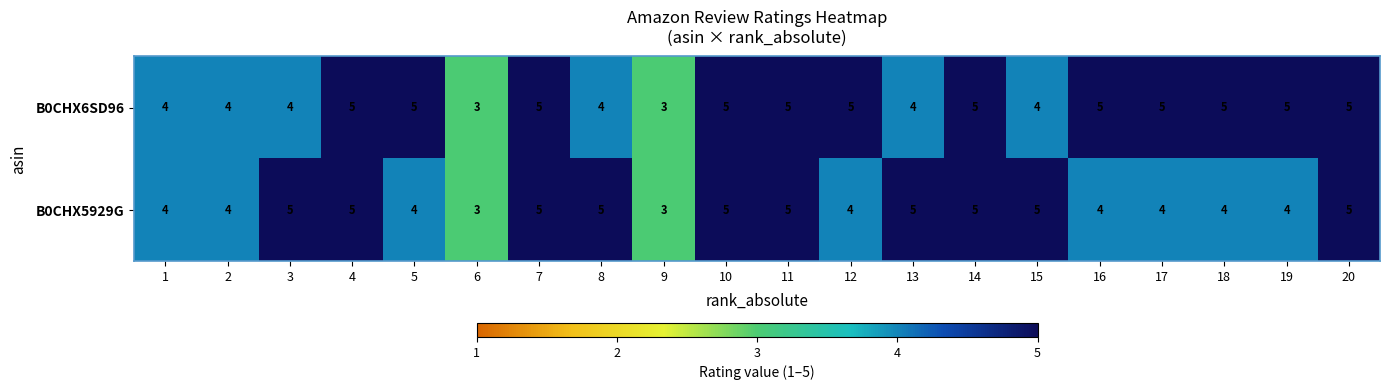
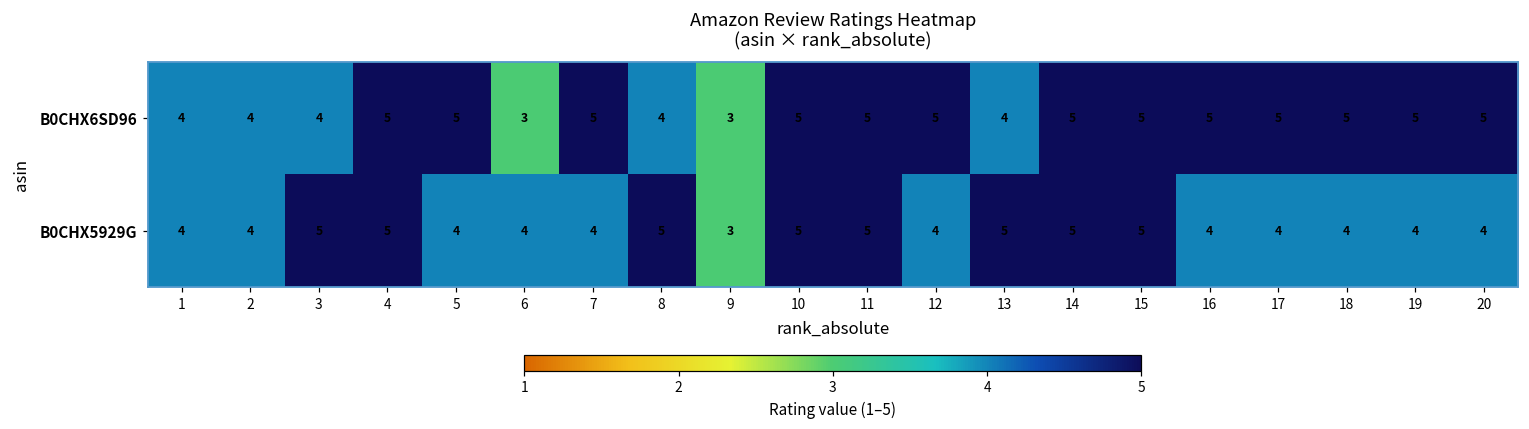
B0CHX6SD96, 15: 4 -> 5
B0CHX5929G, 6: 3 -> 4
B0CHX5929G, 7: 5 -> 4
B0CHX5929G, 20: 5 -> 4
